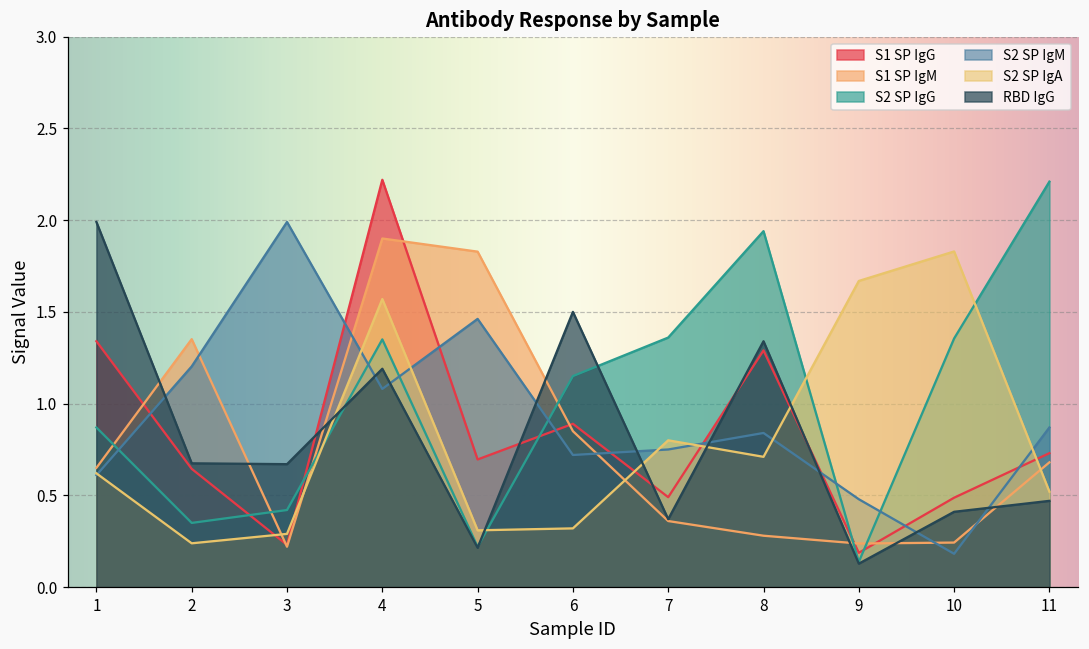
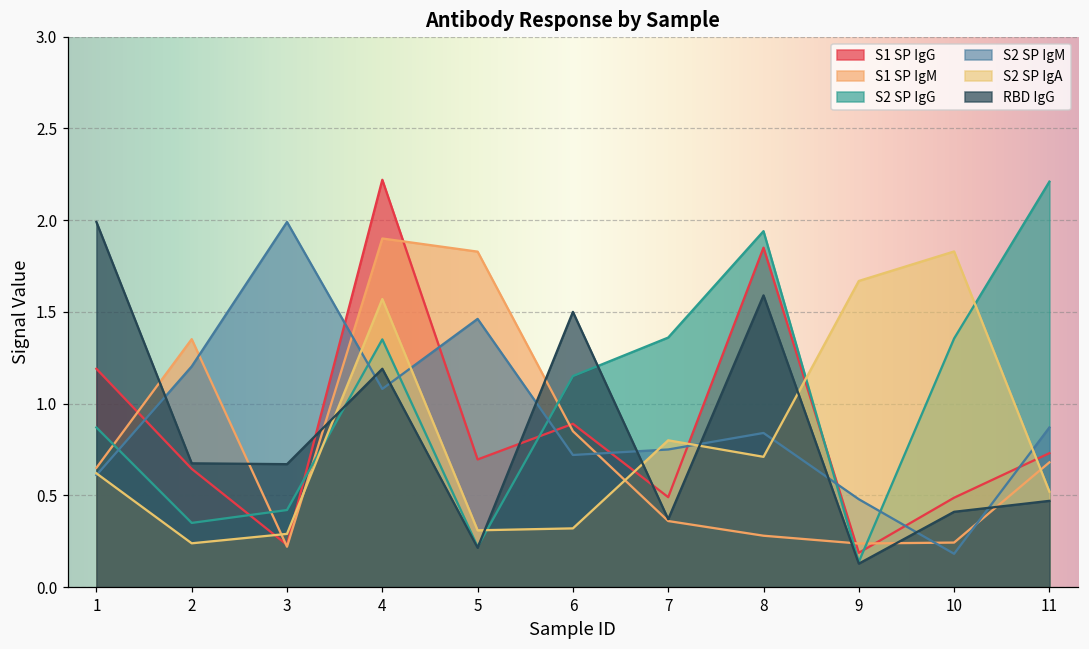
S1 SP IgG, 1: 1.34 -> 1.19
S1 SP IgG, 8: 1.29 -> 1.85
RBD IgG, 8: 1.34 -> 1.59
